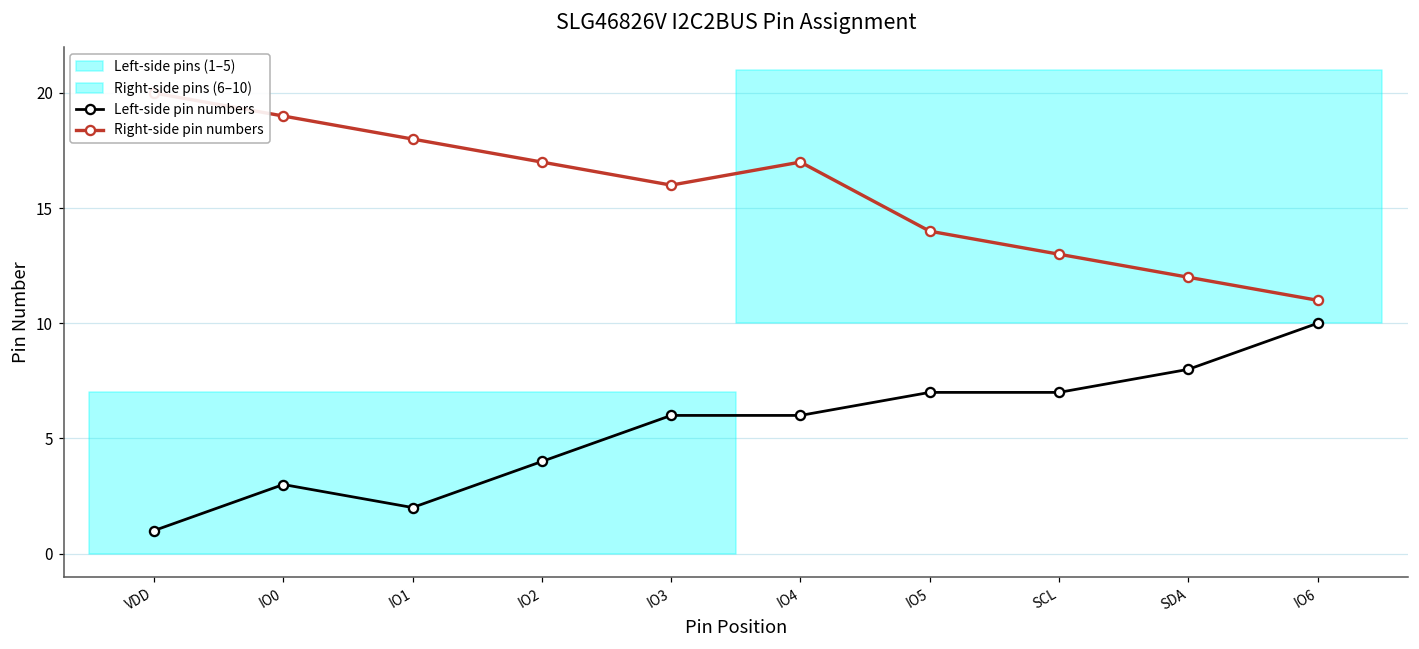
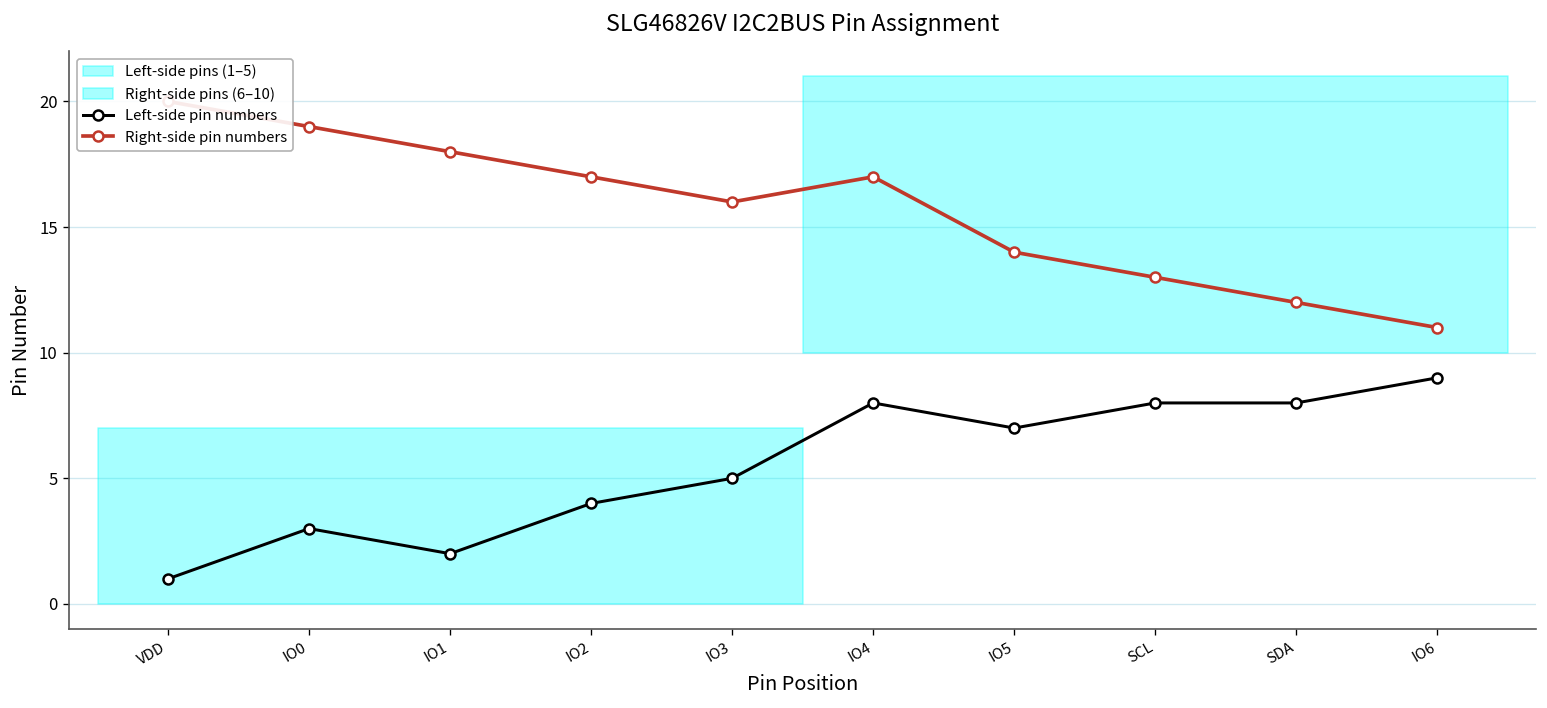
Left-side pin numbers, IO3: 6 -> 5
Left-side pin numbers, IO4: 6 -> 8
Left-side pin numbers, SCL: 7 -> 8
Left-side pin numbers, IO6: 10 -> 9
